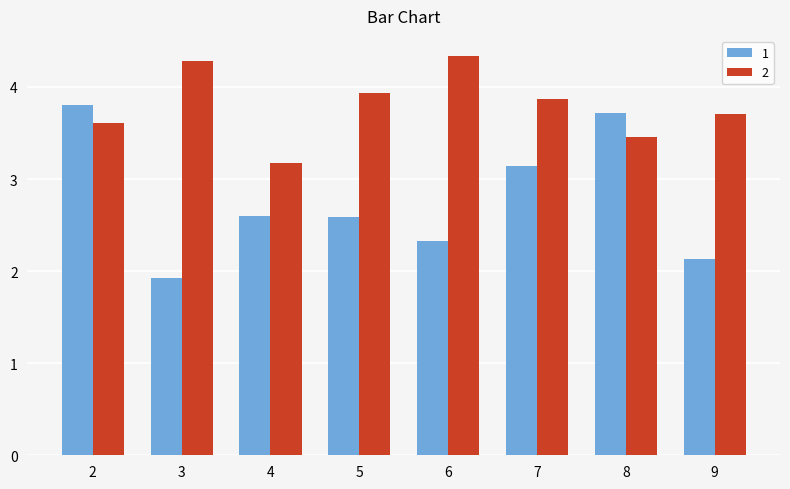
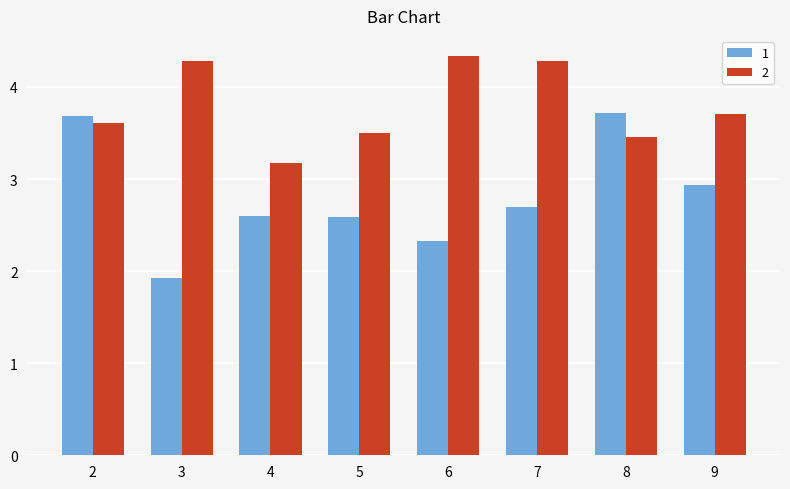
1, 2: 3.8 -> 3.7
2, 5: 3.9 -> 3.5
1, 7: 3.1 -> 2.7
2, 7: 3.9 -> 4.3
1, 9: 2.1 -> 2.9
